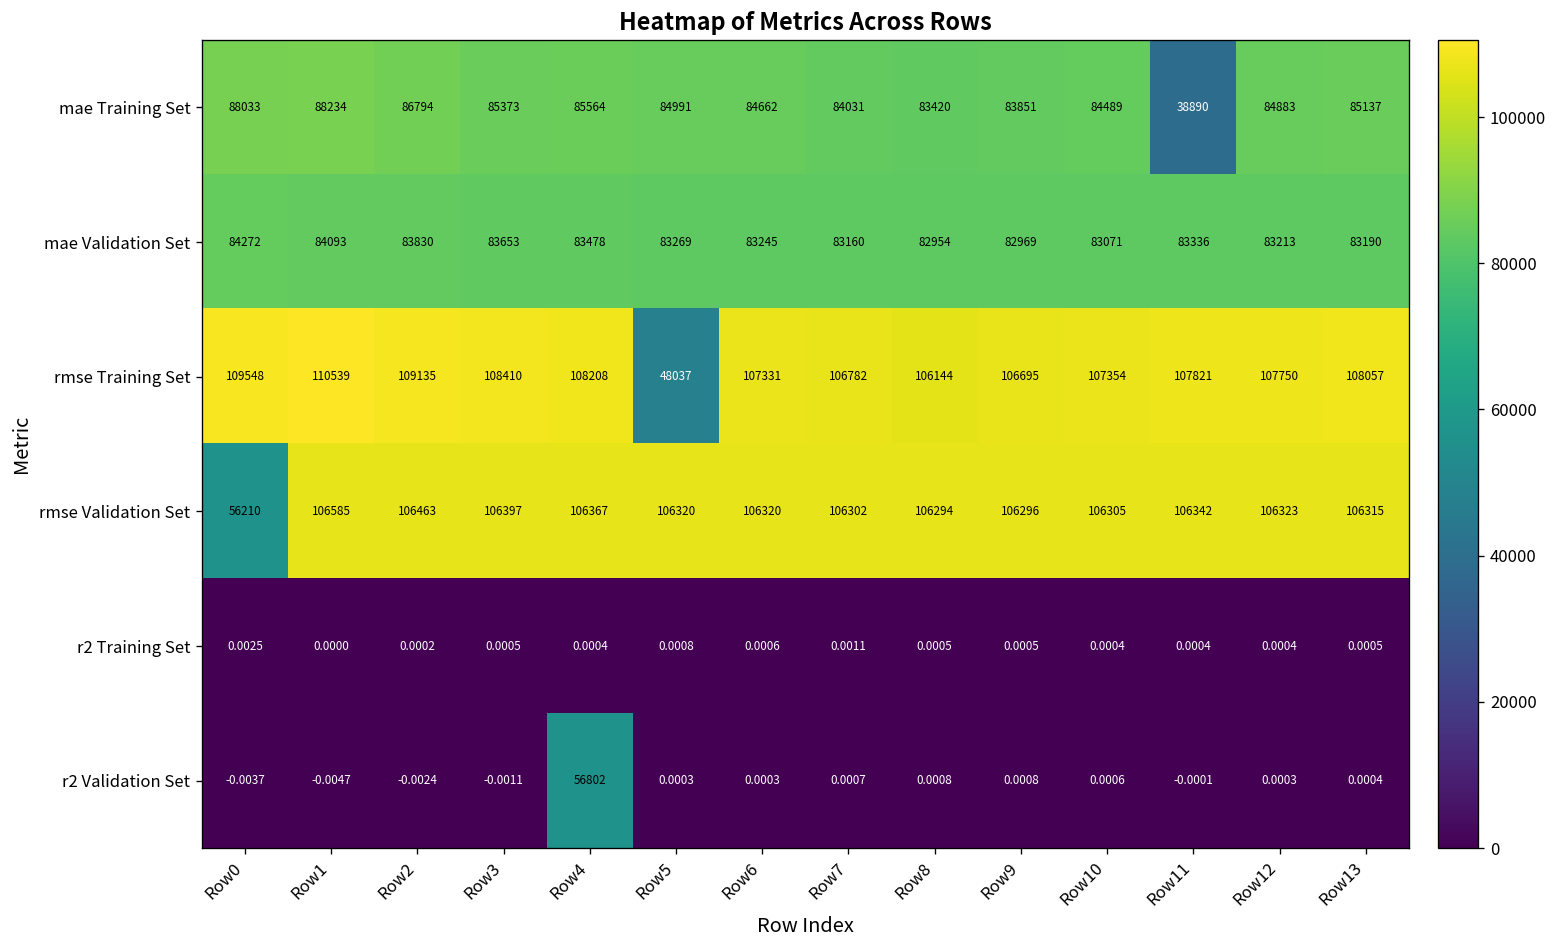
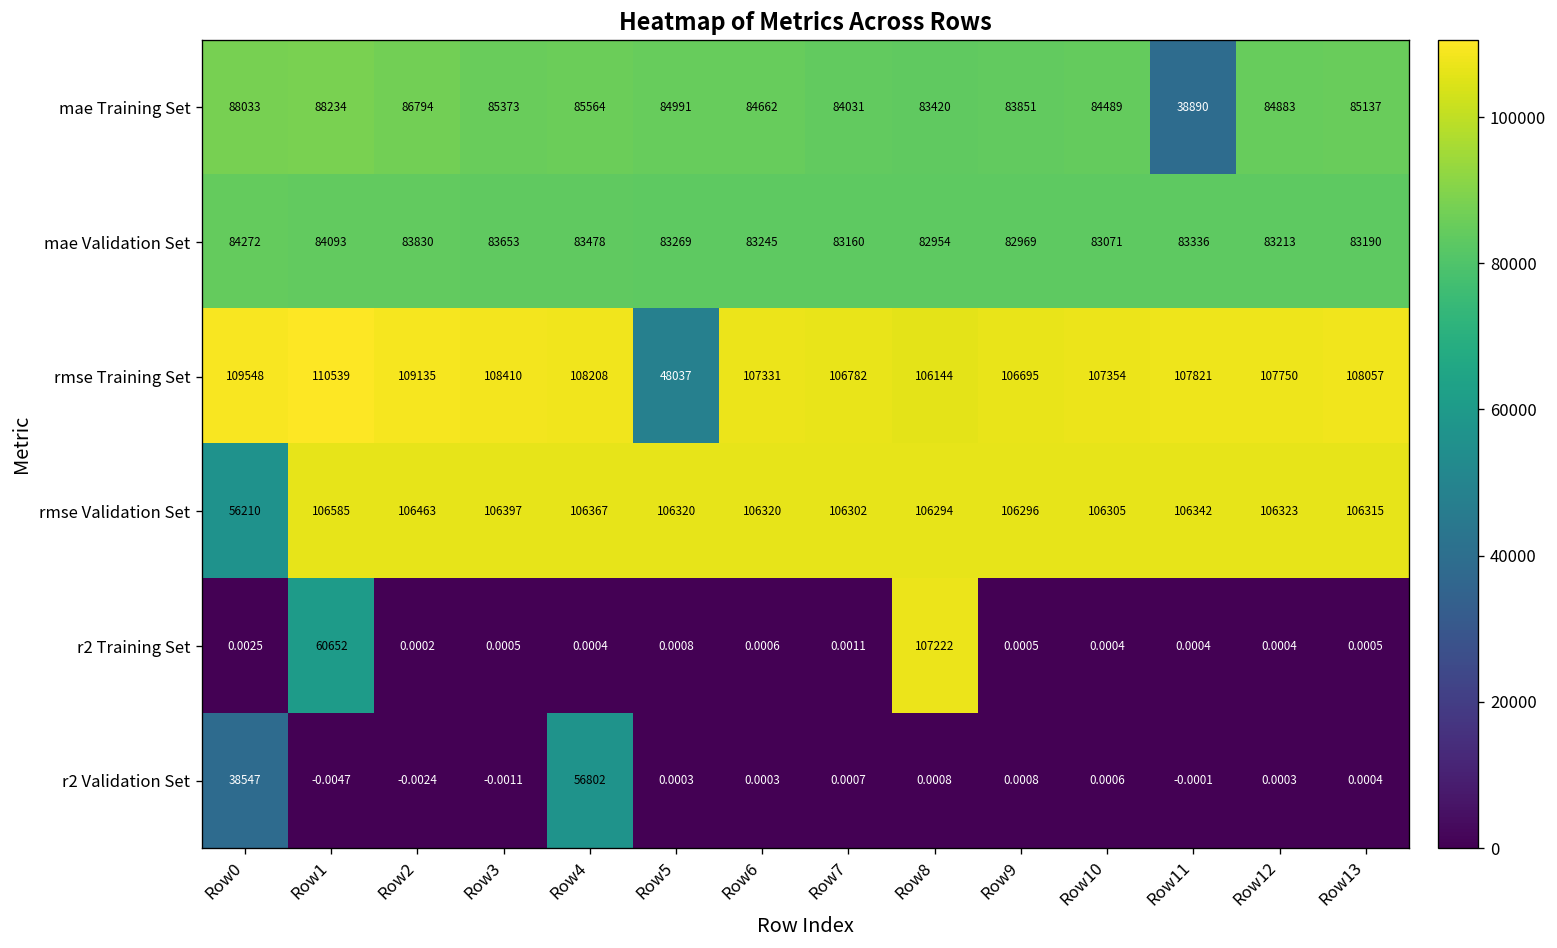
r2 Training Set, Row1: 0.0000 -> 60652
r2 Training Set, Row8: 0.0005 -> 107222
r2 Validation Set, Row0: -0.0037 -> 38547
